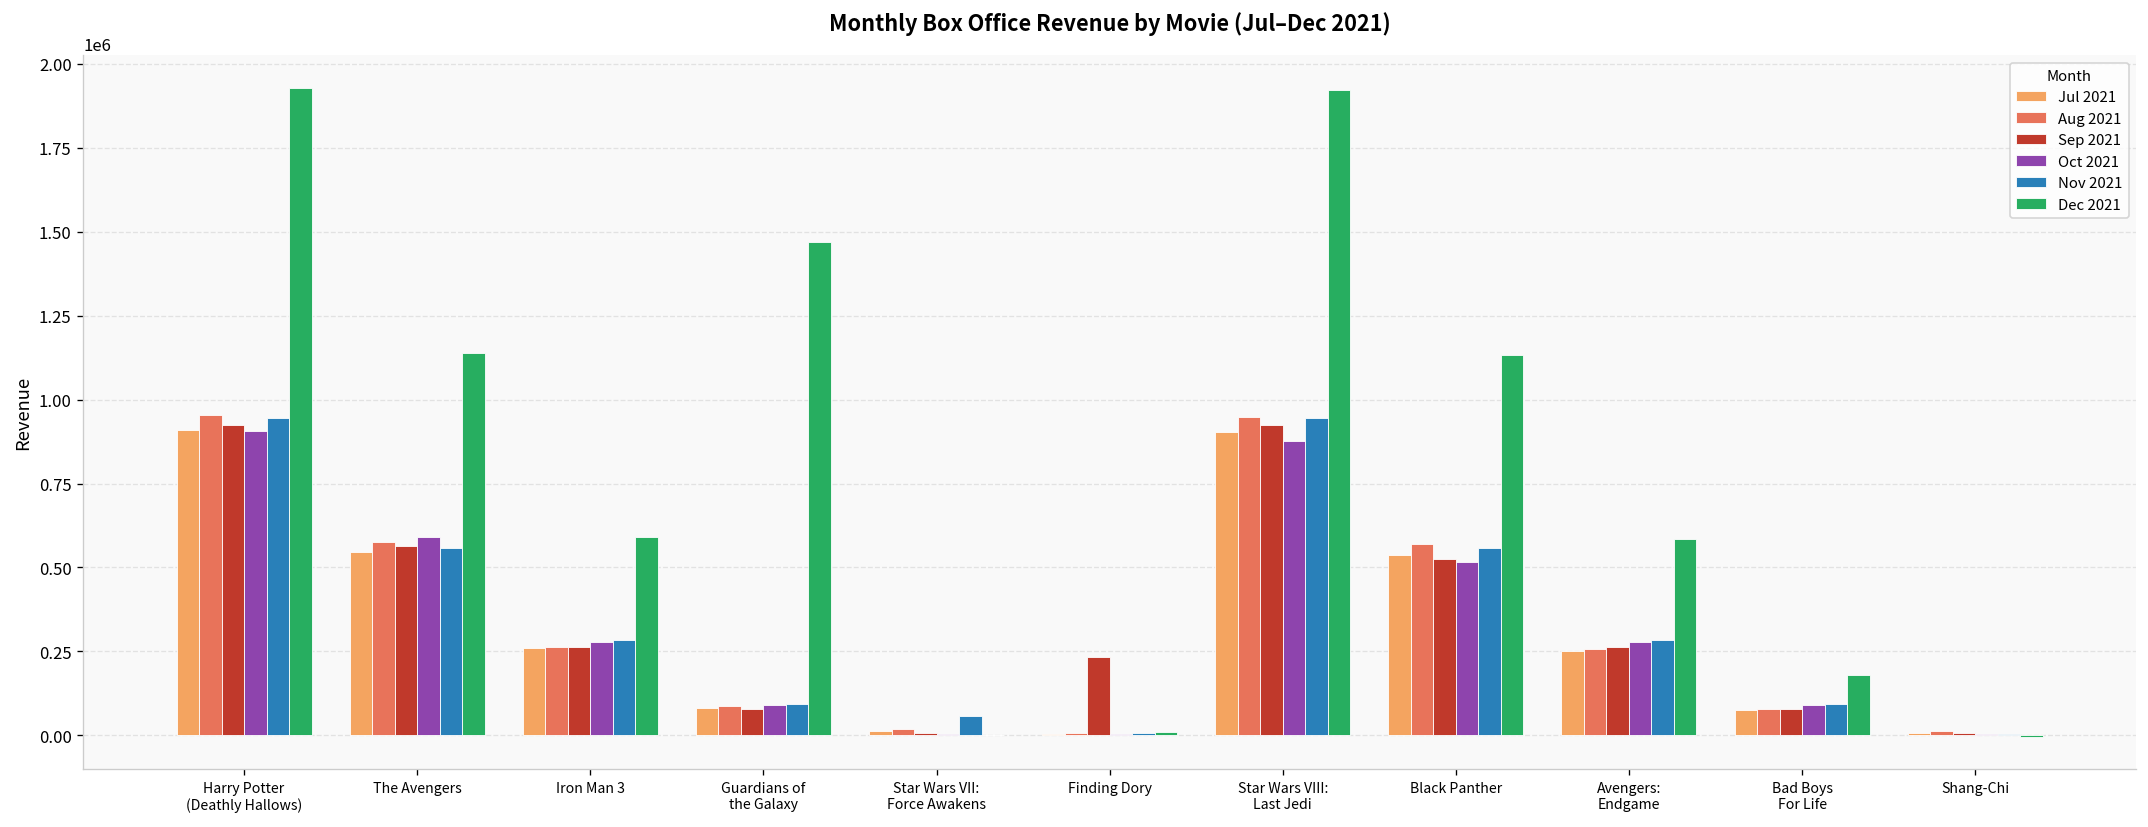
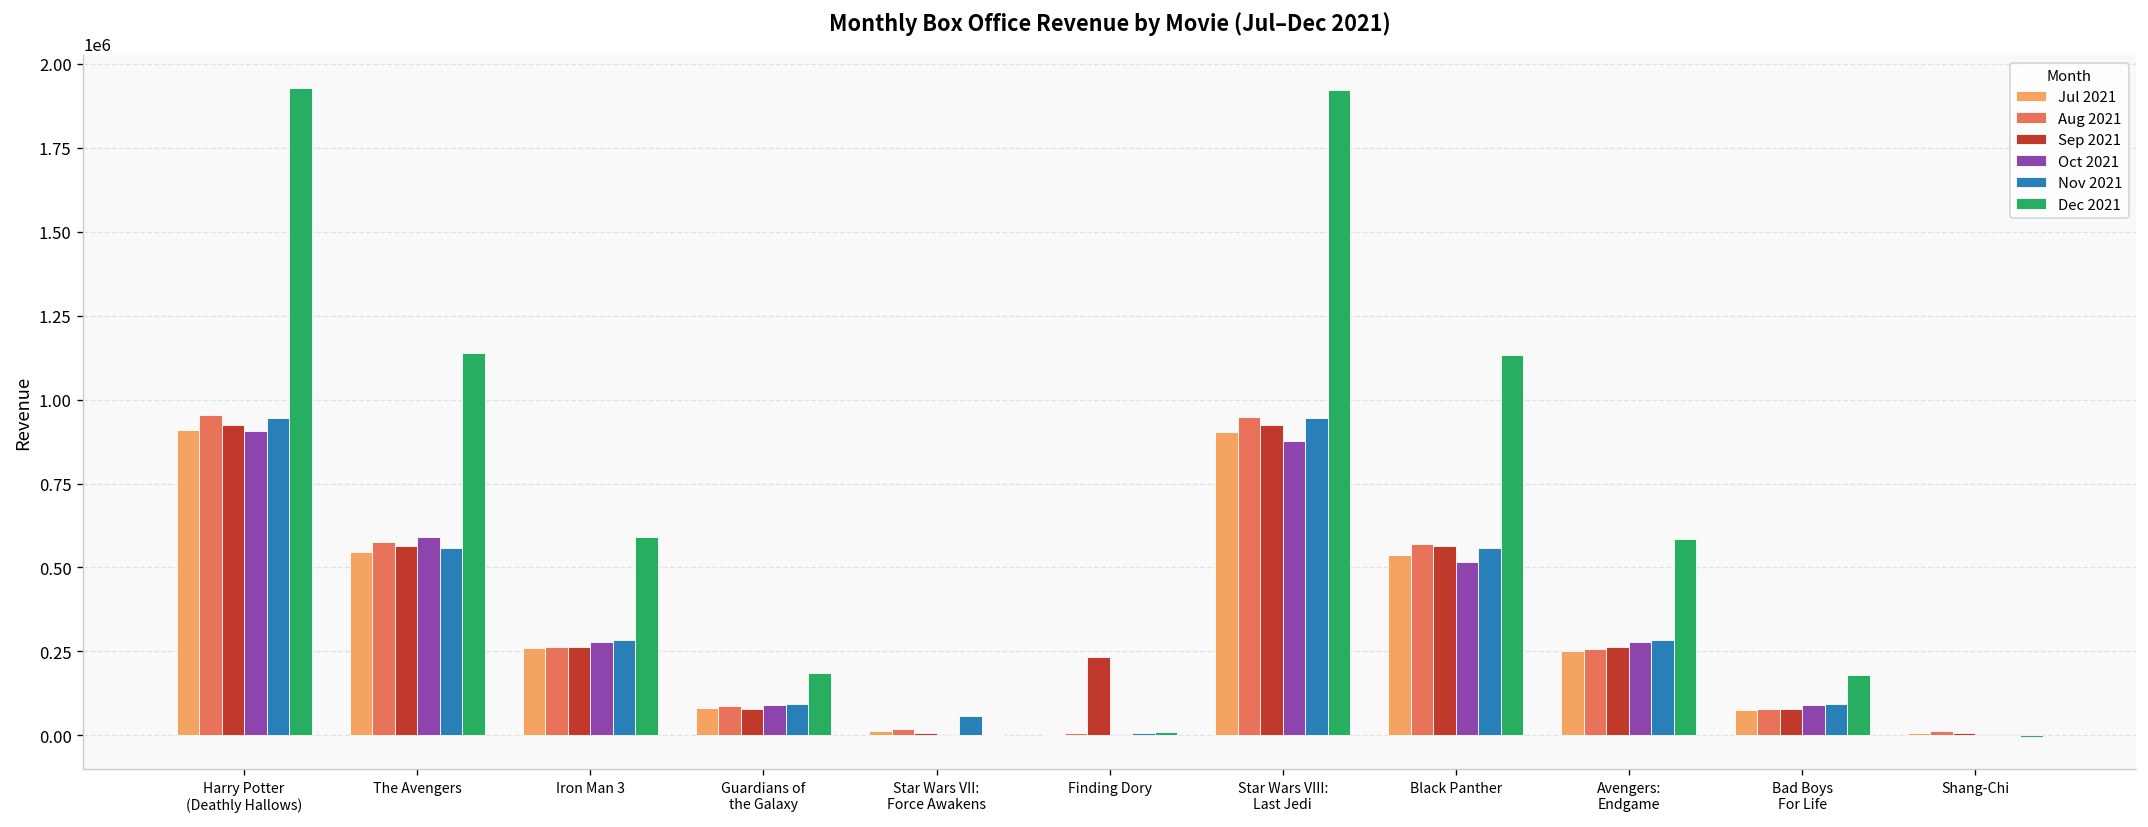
Dec 2021, Guardians of the Galaxy: 1470000 -> 190000
Sep 2021, Black Panther: 530000 -> 560000
